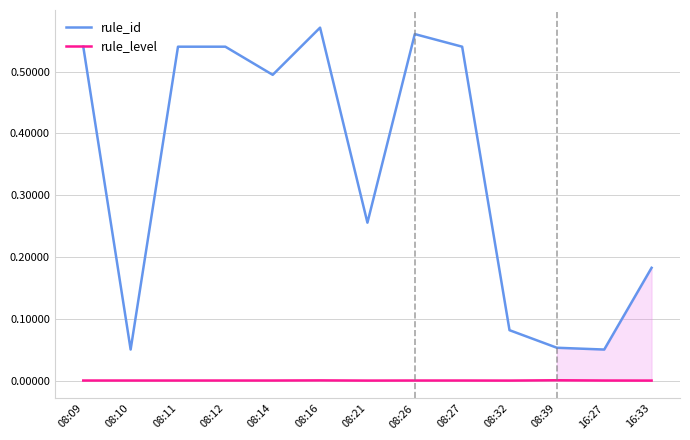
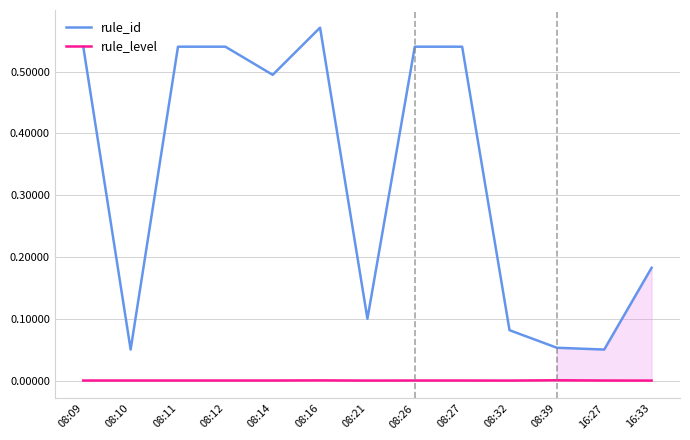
rule_id, 08:21: 0.26 -> 0.10
rule_id, 08:26: 0.56 -> 0.54
